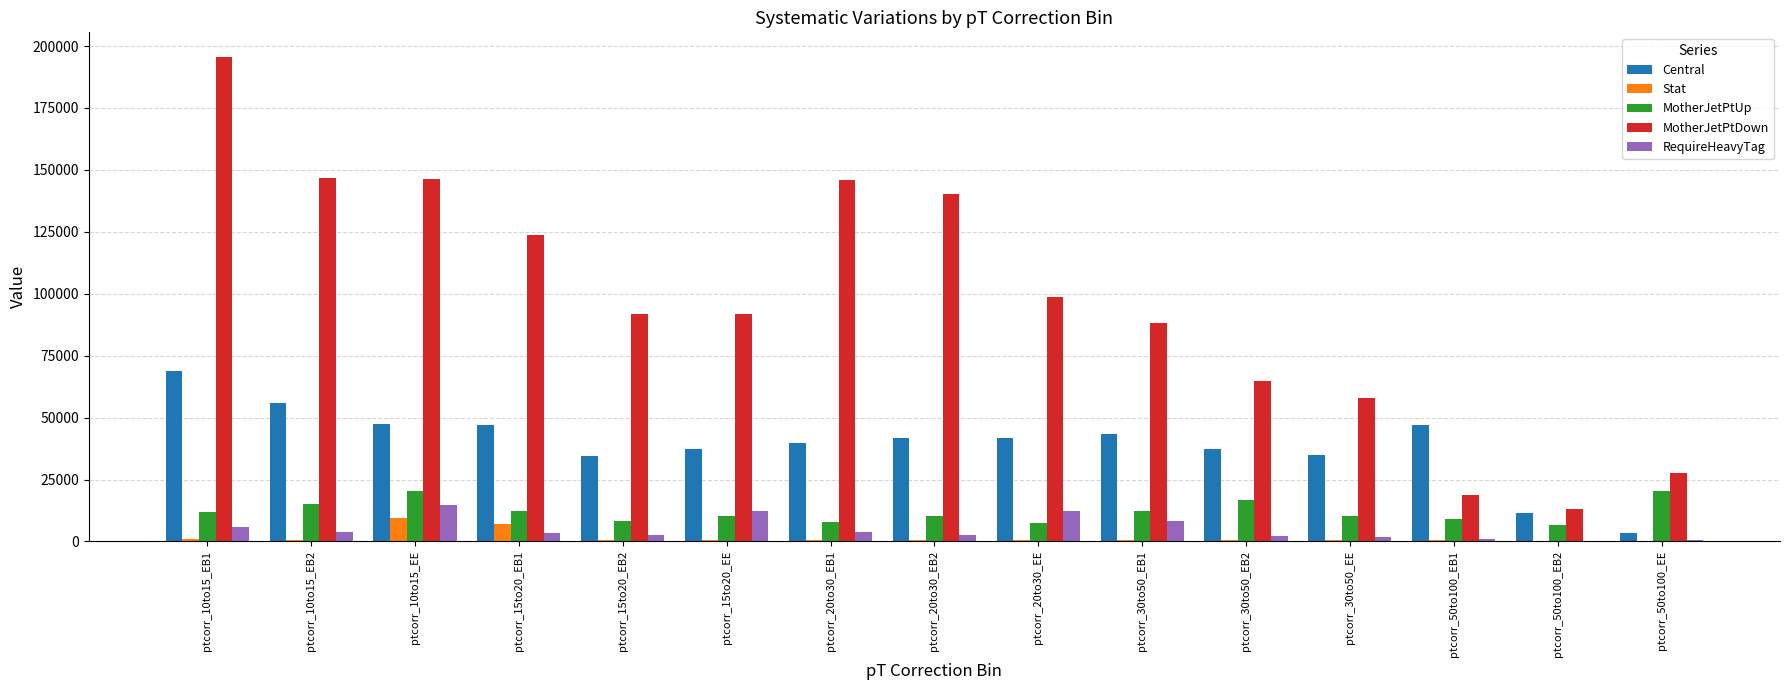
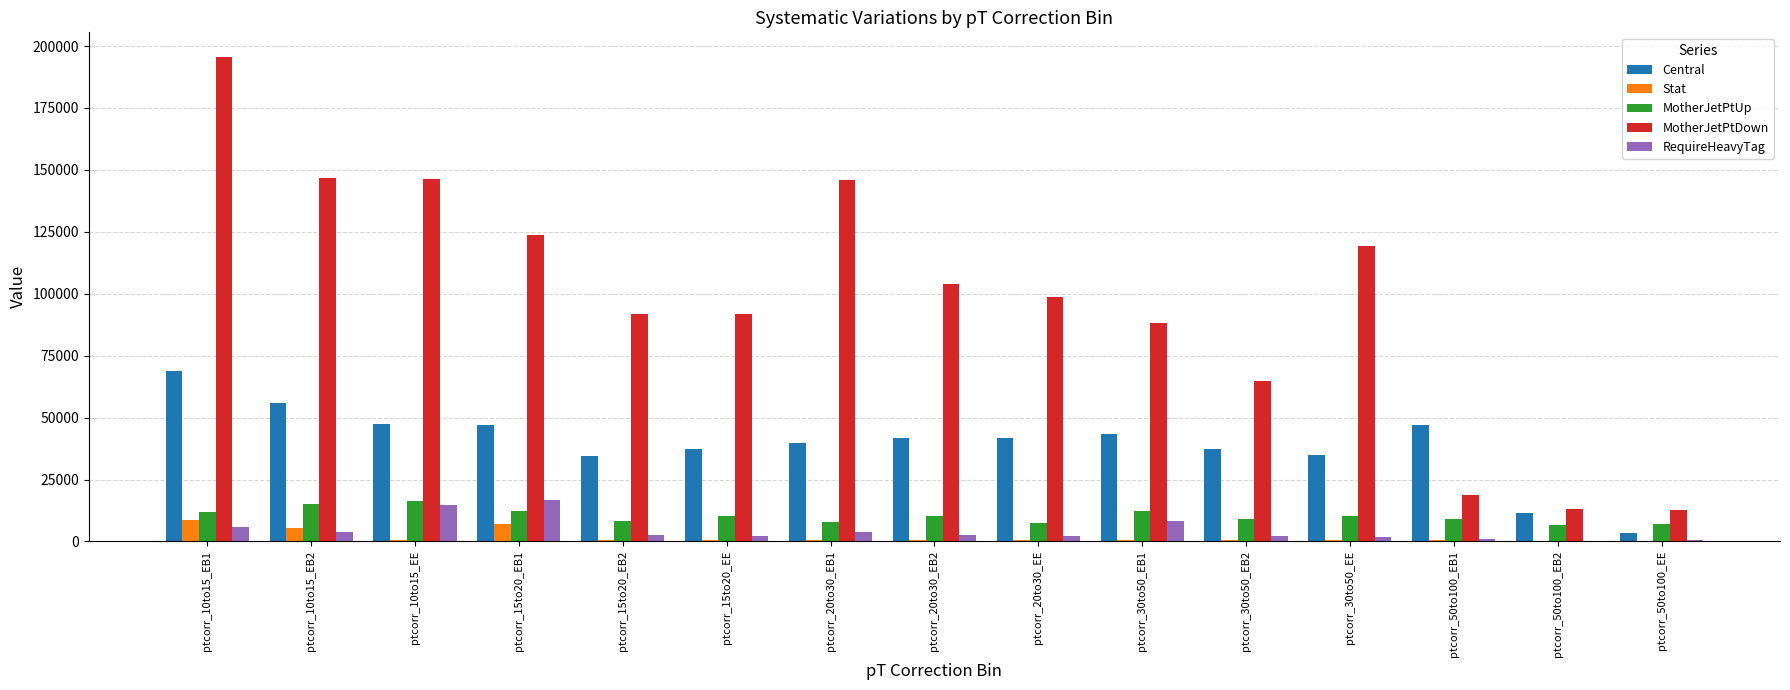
Stat, ptcorr_10to15_EB1: 1000 -> 9000
Stat, ptcorr_10to15_EB2: 1000 -> 5000
Stat, ptcorr_10to15_EE: 10000 -> 1000
MotherJetPtUp, ptcorr_10to15_EE: 20000 -> 16000
RequireHeavyTag, ptcorr_15to20_EB1: 4000 -> 17000
RequireHeavyTag, ptcorr_15to20_EE: 12000 -> 2000
MotherJetPtDown, ptcorr_20to30_EB2: 140000 -> 104000
RequireHeavyTag, ptcorr_20to30_EE: 12000 -> 2000
MotherJetPtUp, ptcorr_30to50_EB2: 17000 -> 9000
MotherJetPtDown, ptcorr_30to50_EE: 58000 -> 119000
MotherJetPtUp, ptcorr_50to100_EE: 21000 -> 7000
MotherJetPtDown, ptcorr_50to100_EE: 28000 -> 13000
